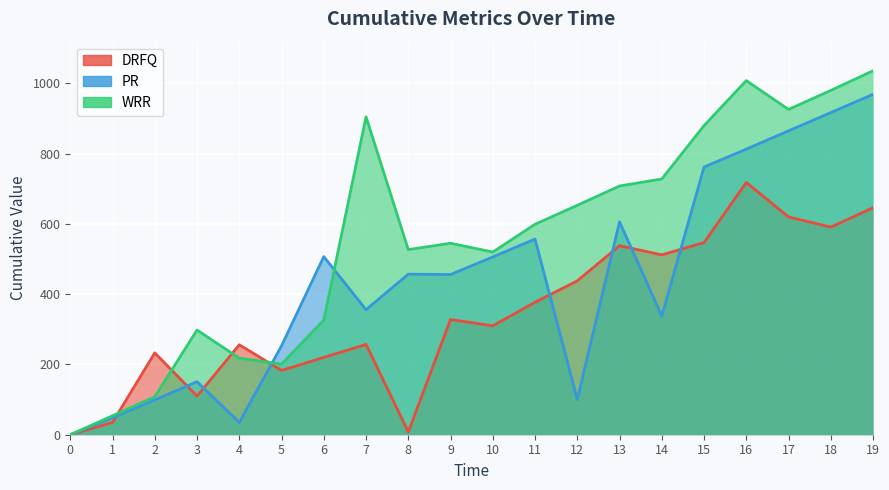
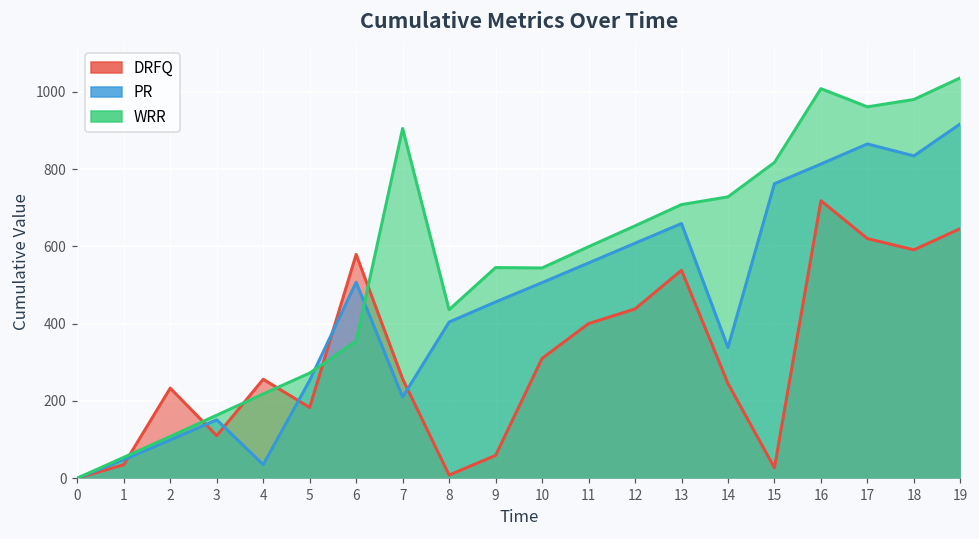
WRR, 3: 300 -> 160
WRR, 5: 200 -> 270
DRFQ, 6: 220 -> 580
WRR, 6: 330 -> 360
PR, 7: 360 -> 210
PR, 8: 460 -> 400
WRR, 8: 530 -> 440
DRFQ, 9: 330 -> 60
WRR, 10: 520 -> 540
DRFQ, 11: 380 -> 400
PR, 12: 100 -> 610
PR, 13: 610 -> 660
DRFQ, 14: 510 -> 250
DRFQ, 15: 550 -> 30
WRR, 15: 880 -> 820
WRR, 17: 930 -> 960
PR, 18: 920 -> 830
PR, 19: 970 -> 920
